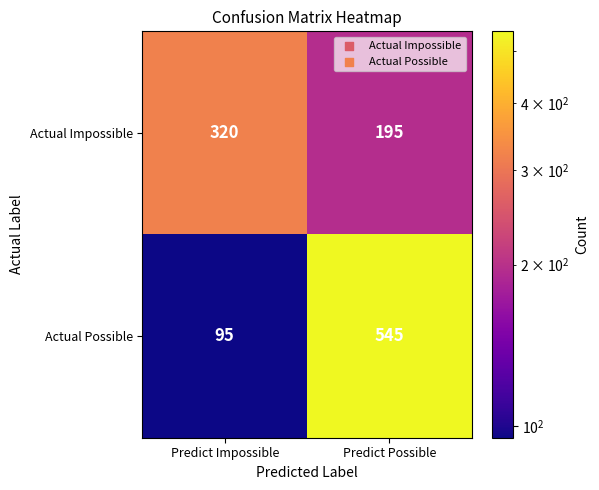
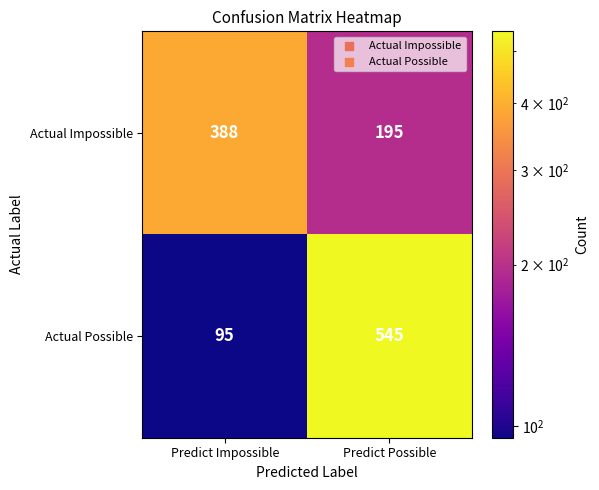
Actual Impossible, Predict Impossible: 320 -> 388
